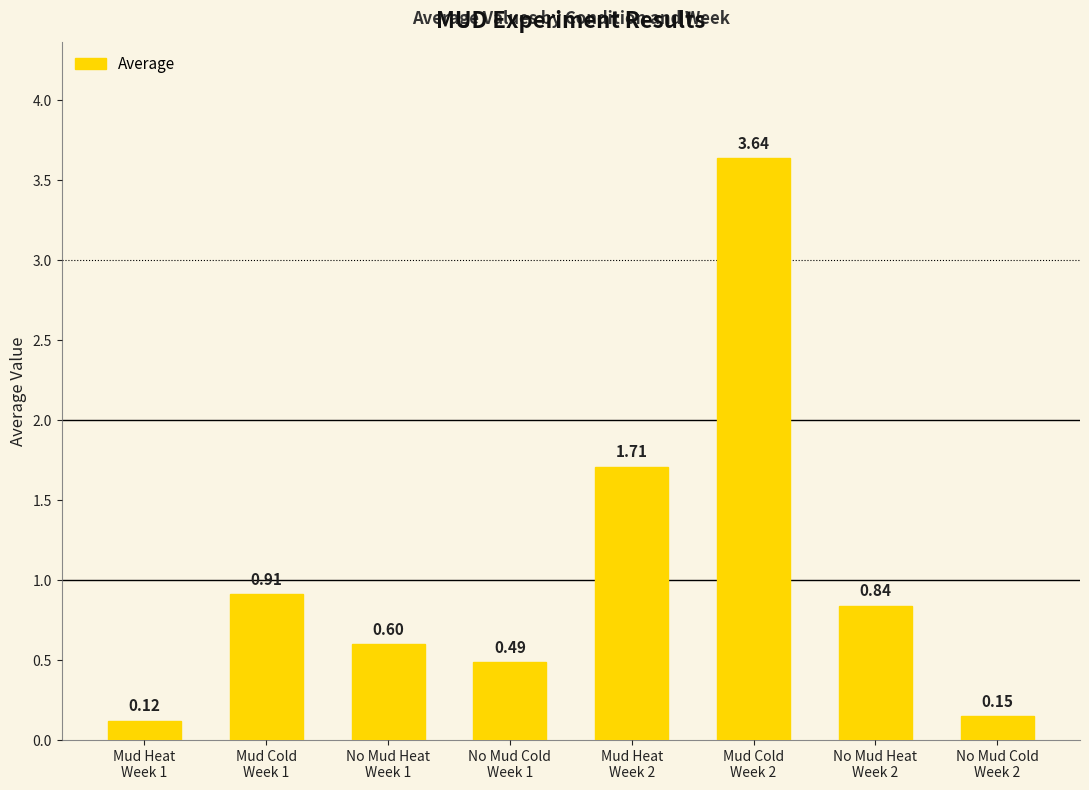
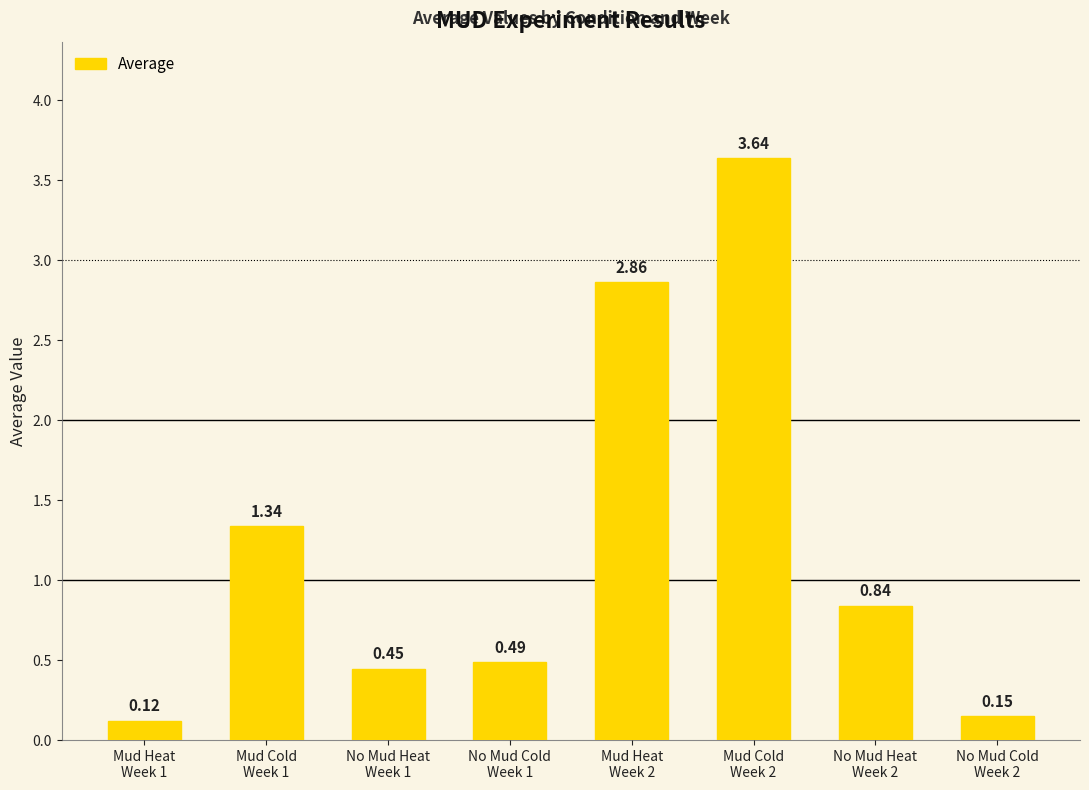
Mud Cold Week 1: 0.91 -> 1.34
No Mud Heat Week 1: 0.60 -> 0.45
Mud Heat Week 2: 1.71 -> 2.86
